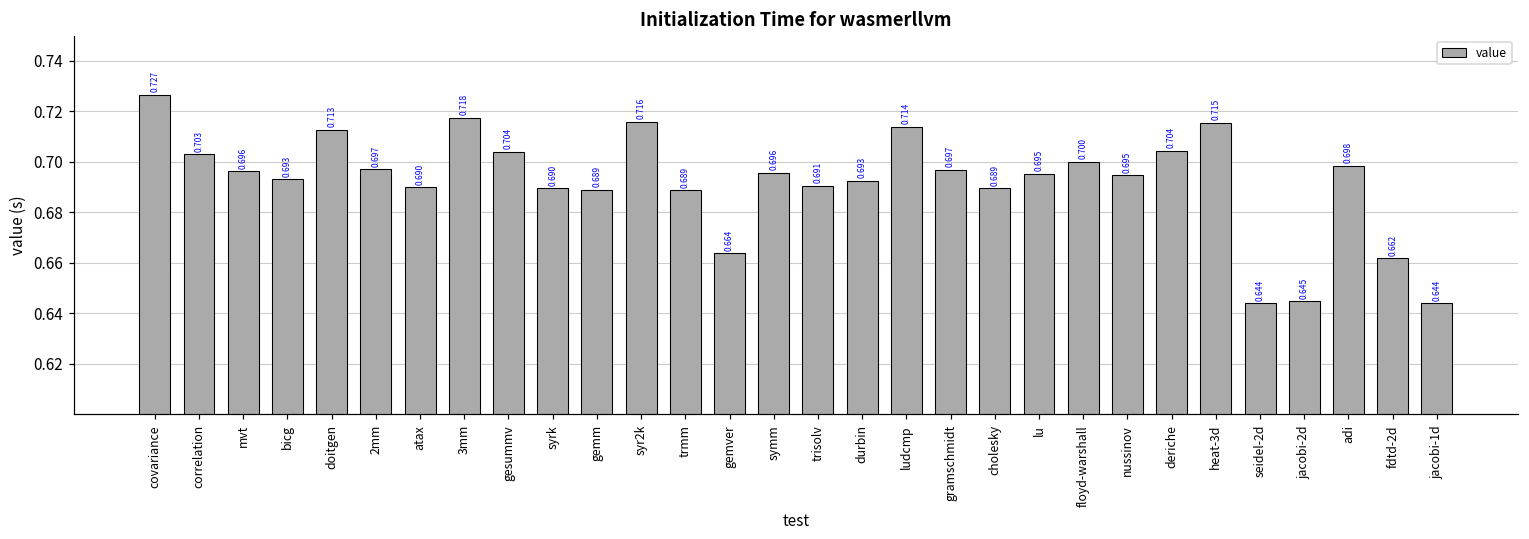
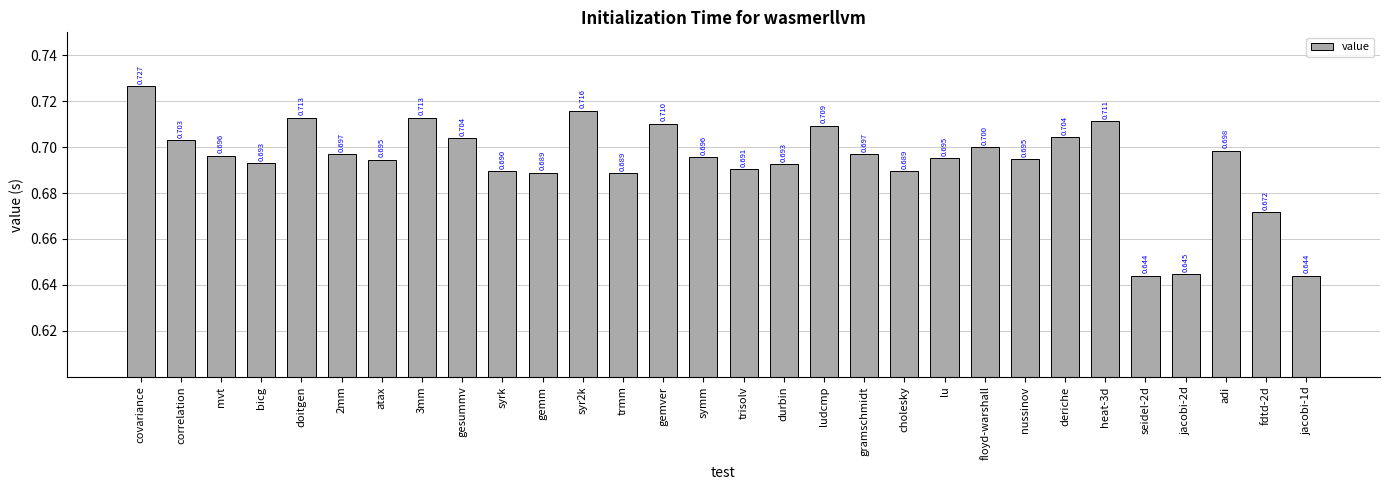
atax: 0.690 -> 0.695
3mm: 0.718 -> 0.713
gemver: 0.664 -> 0.710
ludcmp: 0.714 -> 0.709
heat-3d: 0.715 -> 0.711
fdtd-2d: 0.662 -> 0.672
